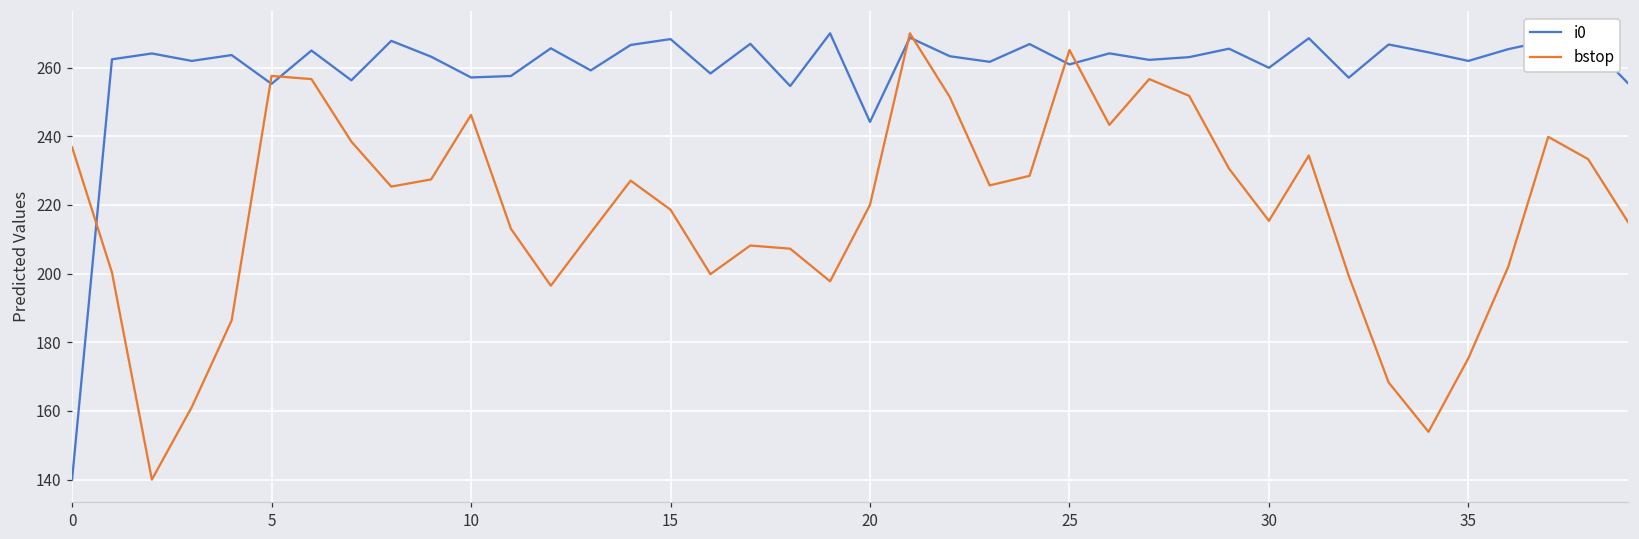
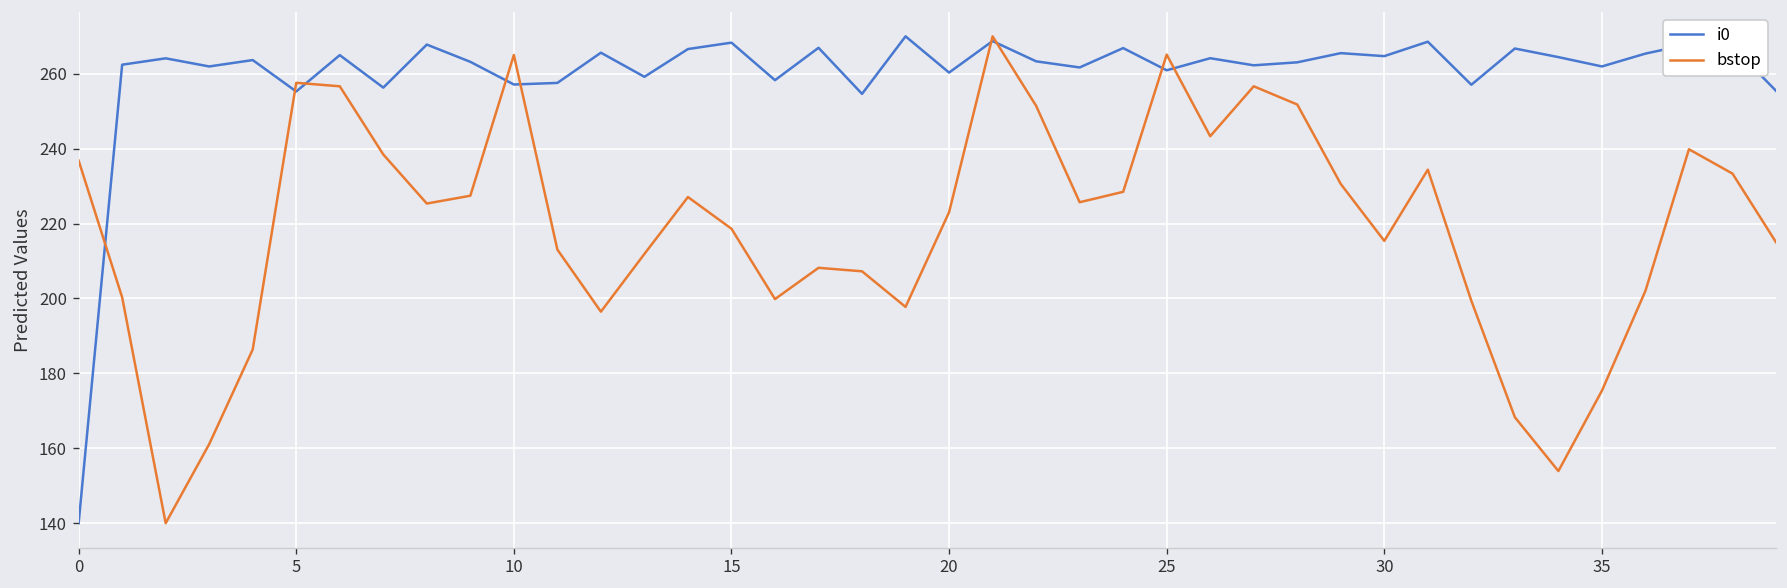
bstop, 10: 246 -> 265
i0, 20: 244 -> 260
bstop, 20: 220 -> 223
i0, 30: 260 -> 265
